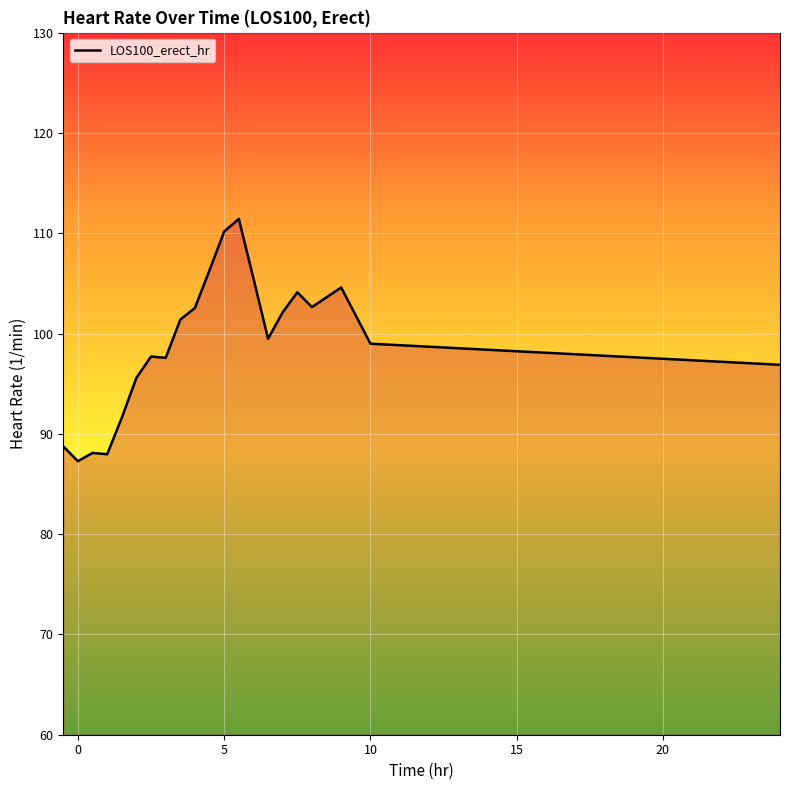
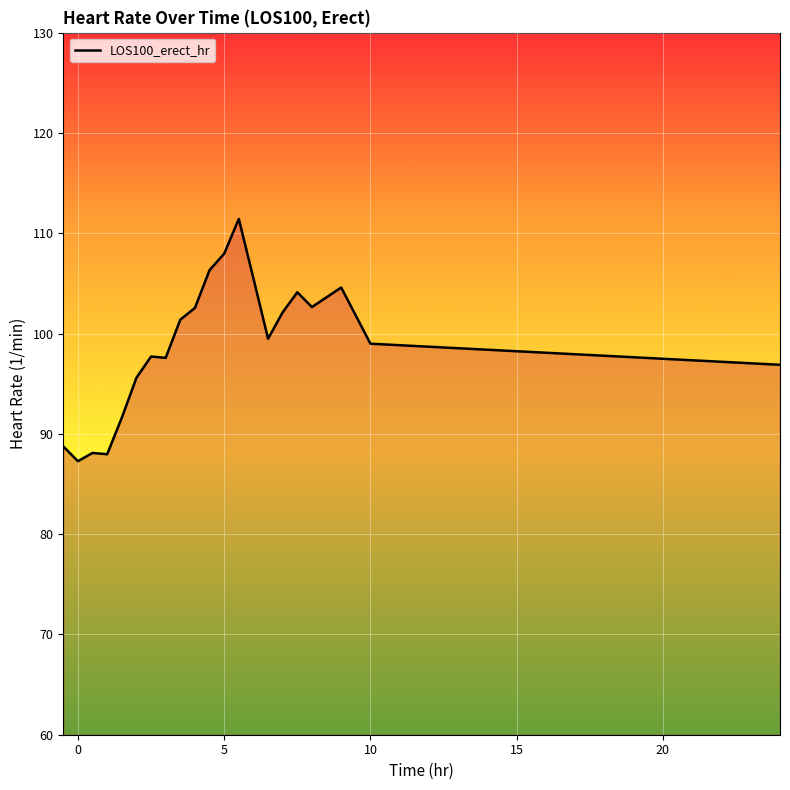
5: 110.2 -> 108.0
